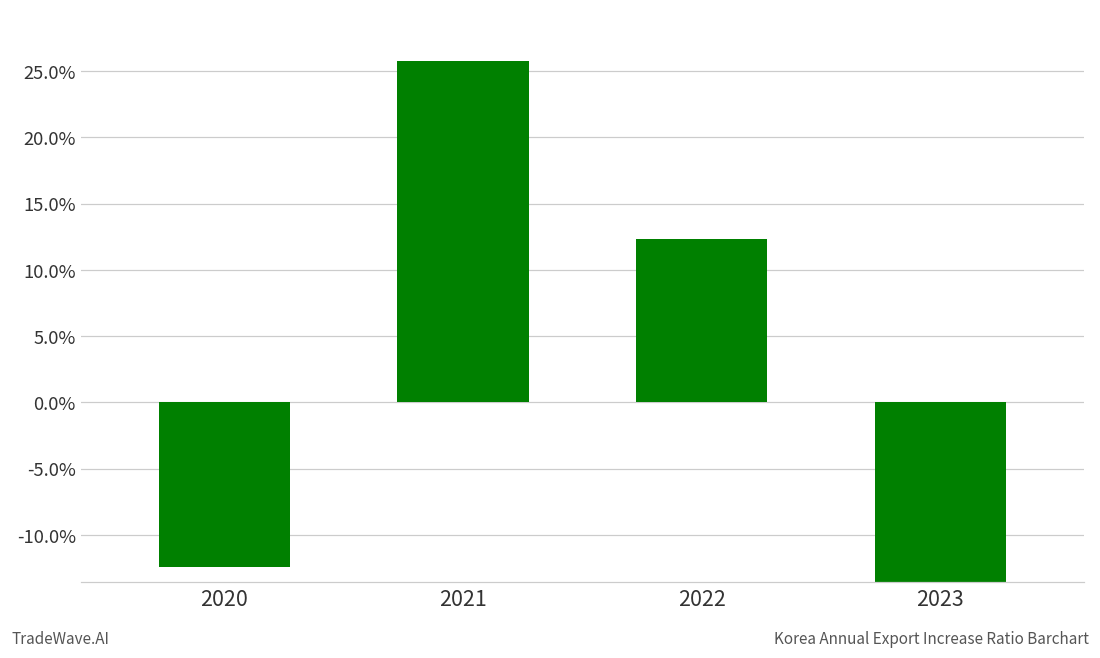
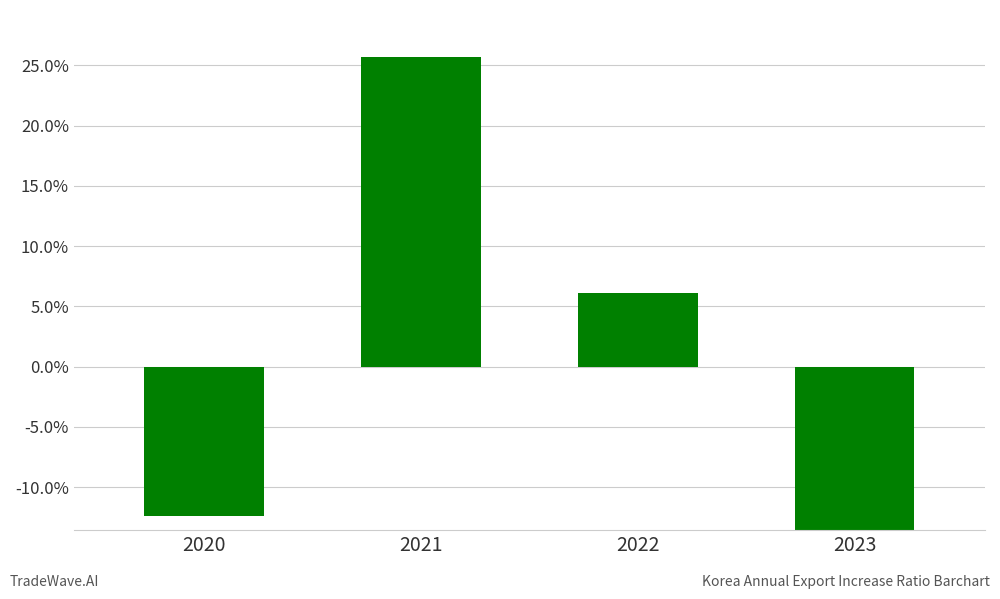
2022: 12.3% -> 6.1%
